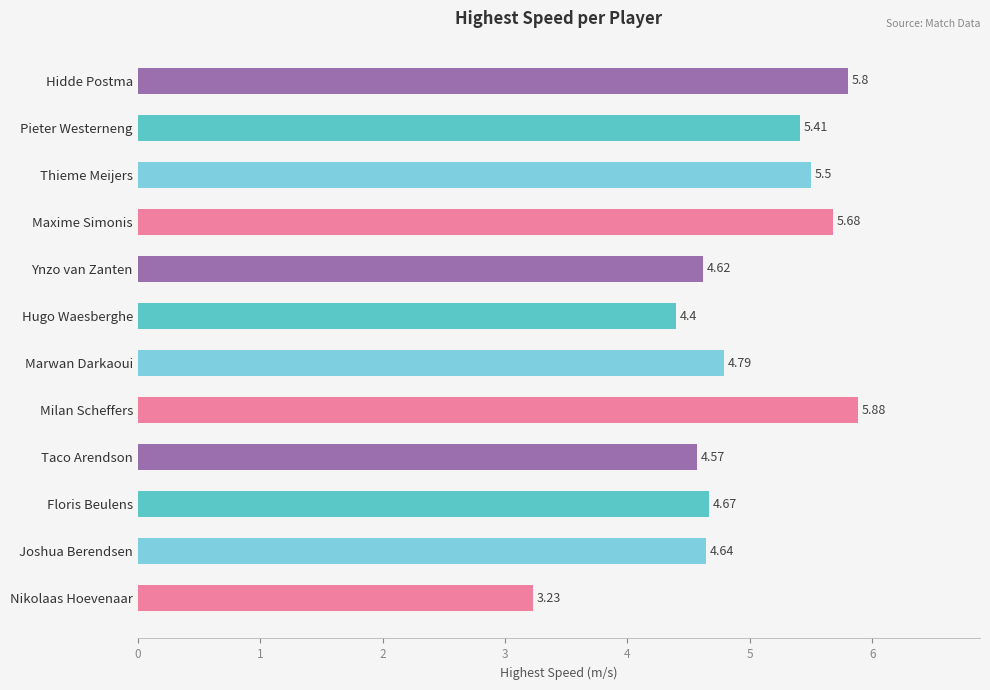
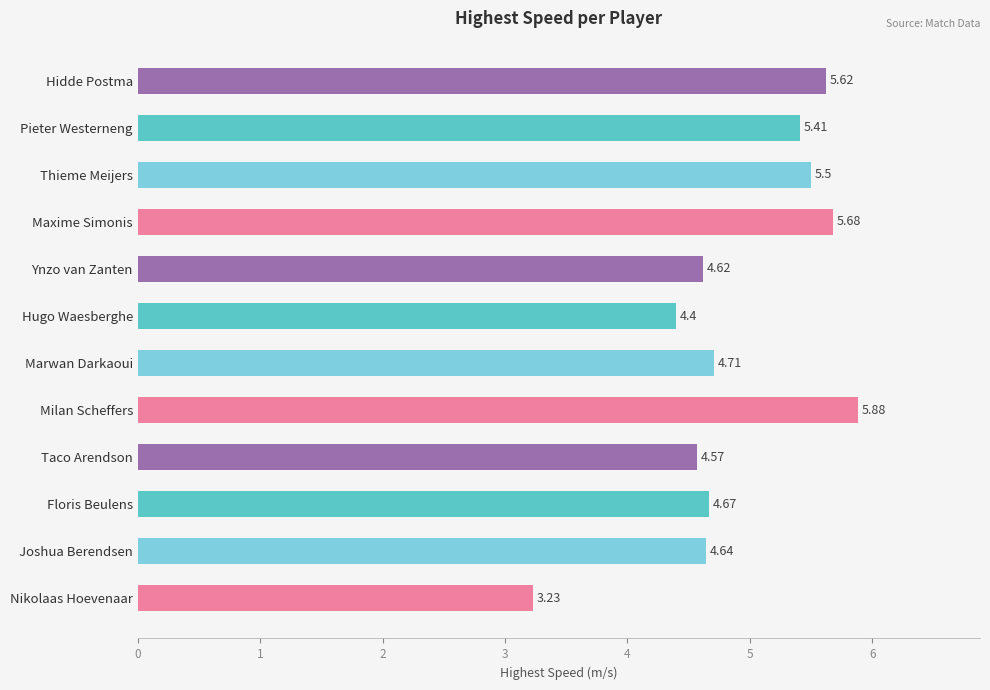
Hidde Postma: 5.8 -> 5.62
Marwan Darkaoui: 4.79 -> 4.71
